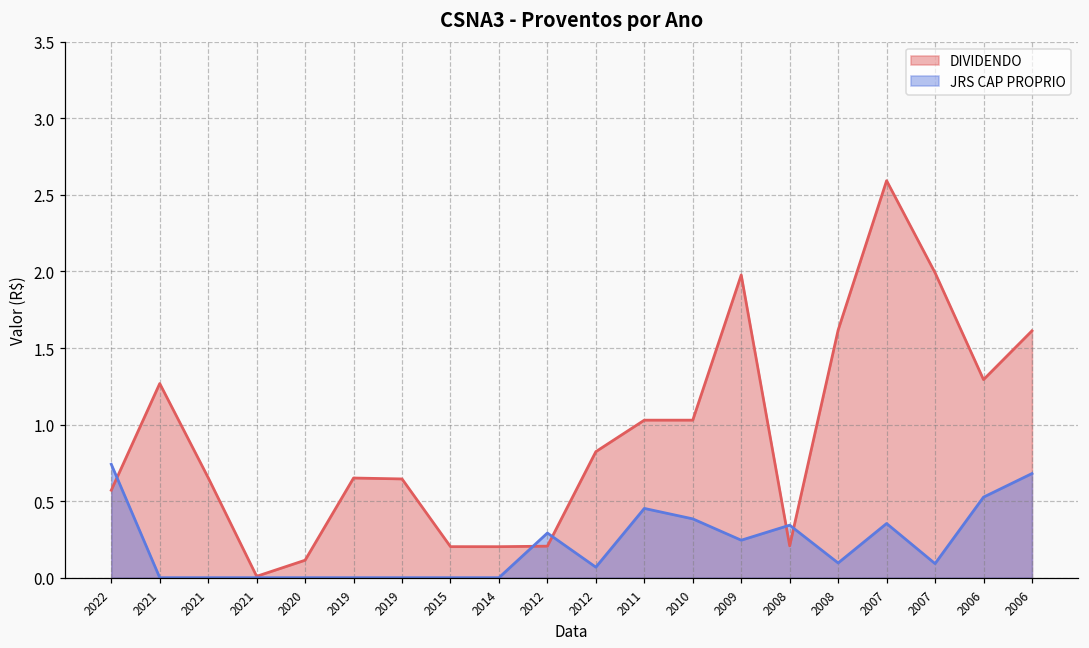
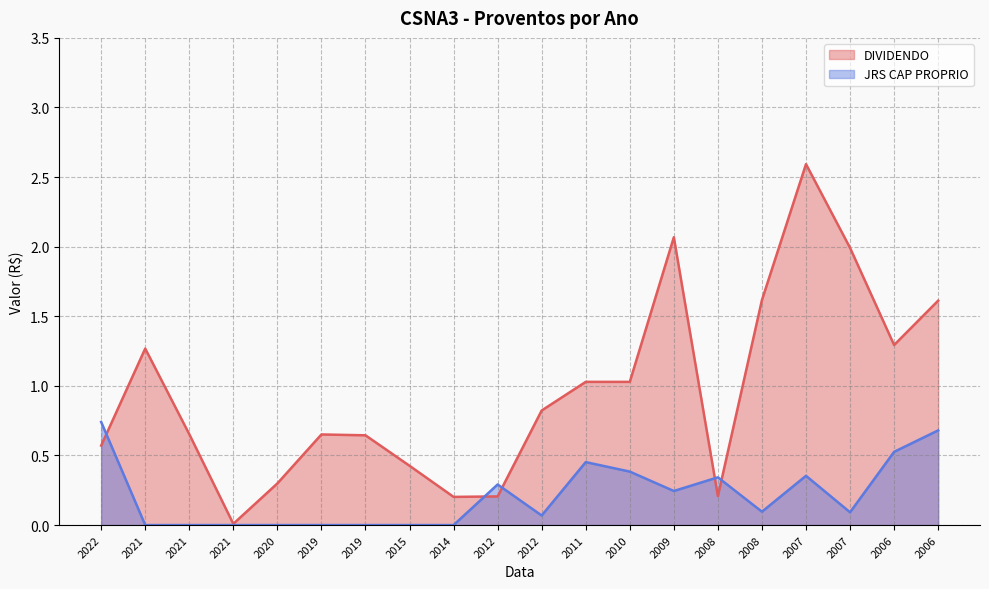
DIVIDENDO, 2020: 0.11 -> 0.30
DIVIDENDO, 2015: 0.20 -> 0.43
DIVIDENDO, 2009: 1.98 -> 2.07
